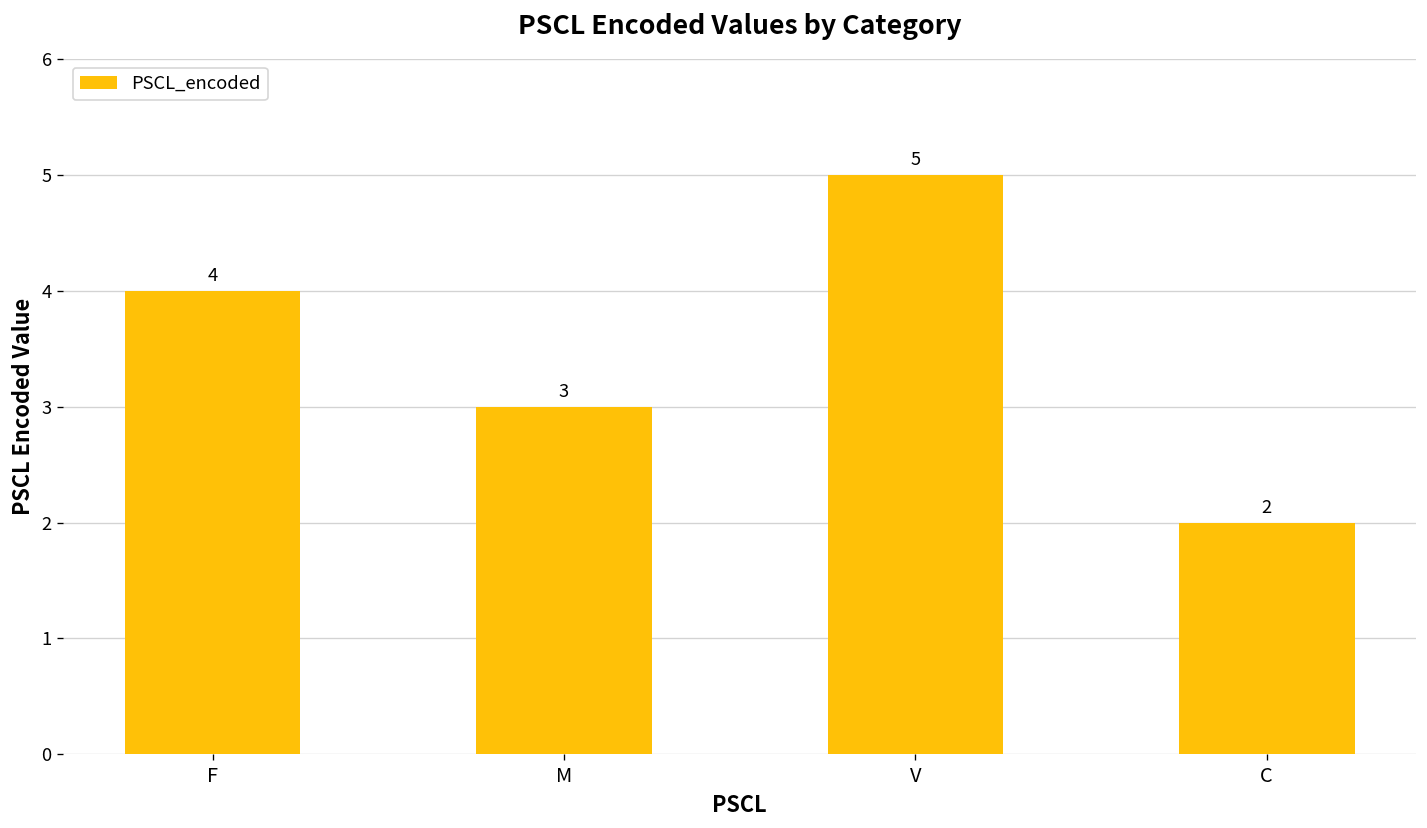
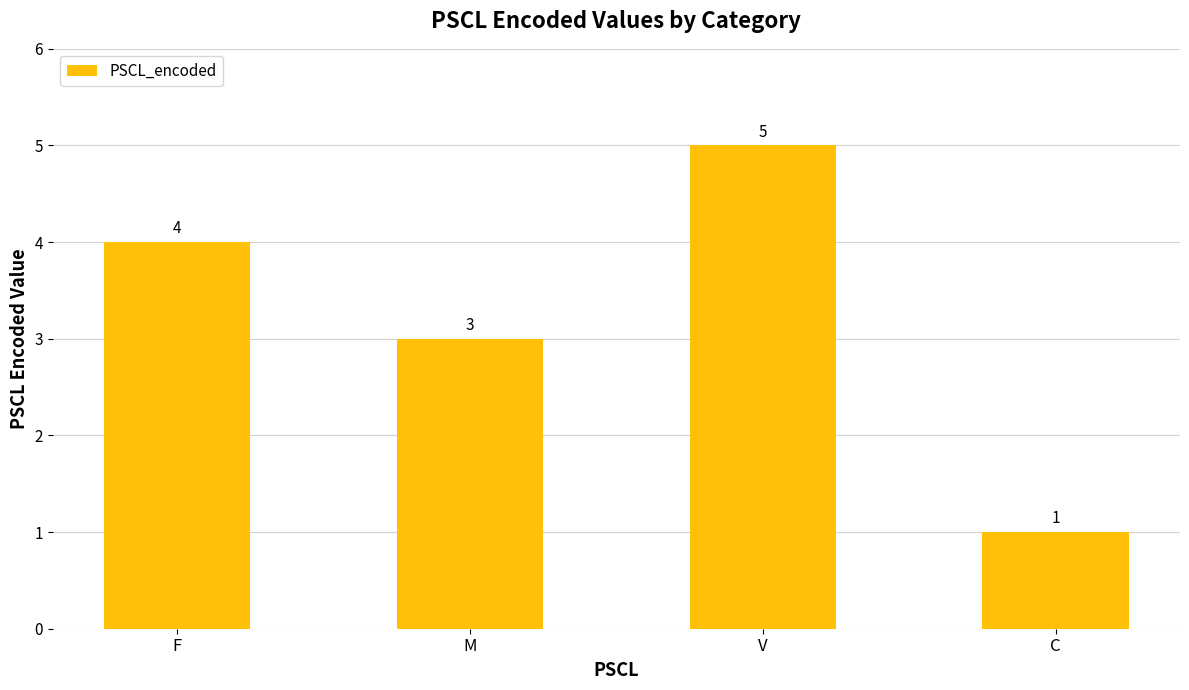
C: 2 -> 1
